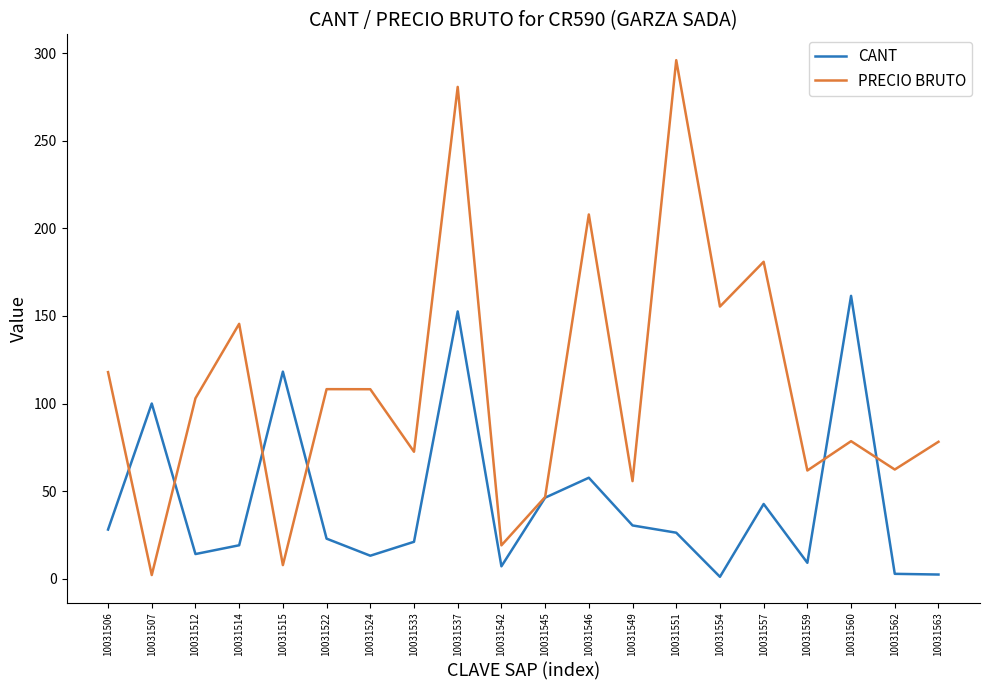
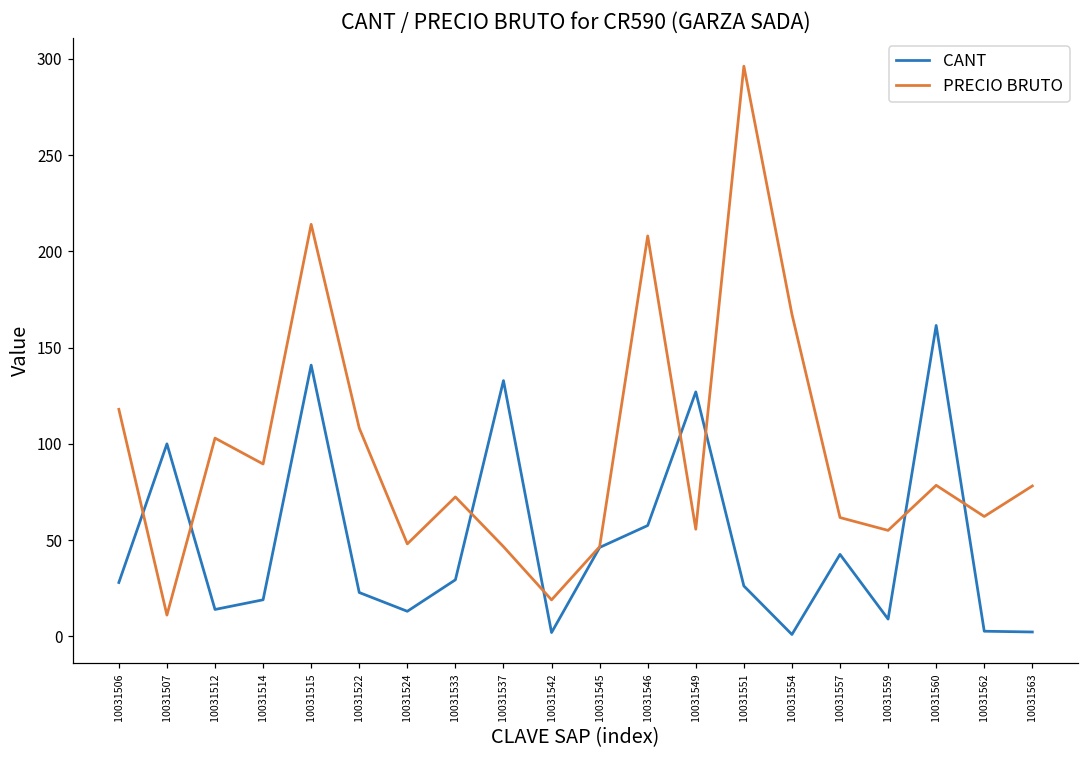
PRECIO BRUTO, 10031507: 2 -> 11
PRECIO BRUTO, 10031514: 146 -> 90
CANT, 10031515: 118 -> 141
PRECIO BRUTO, 10031515: 8 -> 214
PRECIO BRUTO, 10031524: 108 -> 48
CANT, 10031533: 21 -> 29
CANT, 10031537: 153 -> 133
PRECIO BRUTO, 10031537: 281 -> 47
CANT, 10031542: 7 -> 2
CANT, 10031549: 30 -> 127
PRECIO BRUTO, 10031554: 155 -> 167
PRECIO BRUTO, 10031557: 181 -> 62
PRECIO BRUTO, 10031559: 62 -> 55
